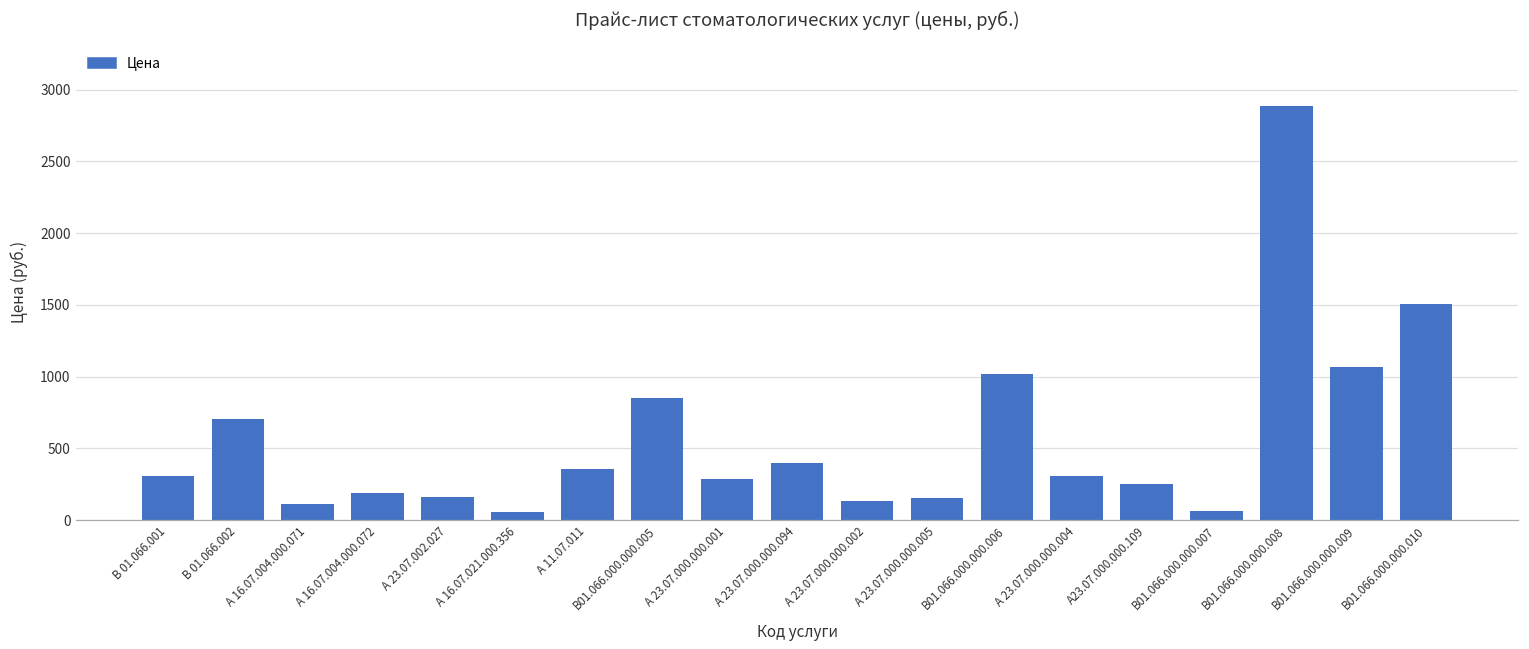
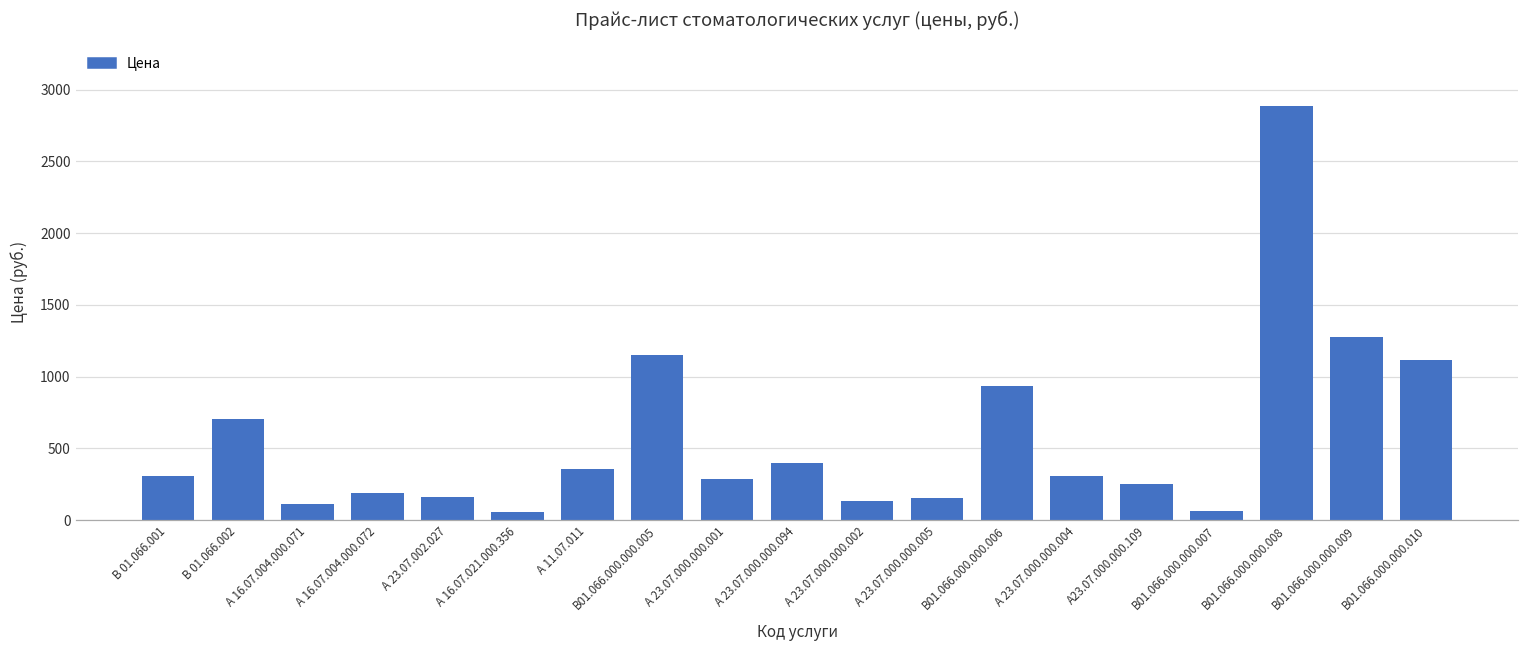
В01.066.000.000.005: 850 -> 1150
В01.066.000.000.006: 1020 -> 940
В01.066.000.000.009: 1070 -> 1280
В01.066.000.000.010: 1500 -> 1120
